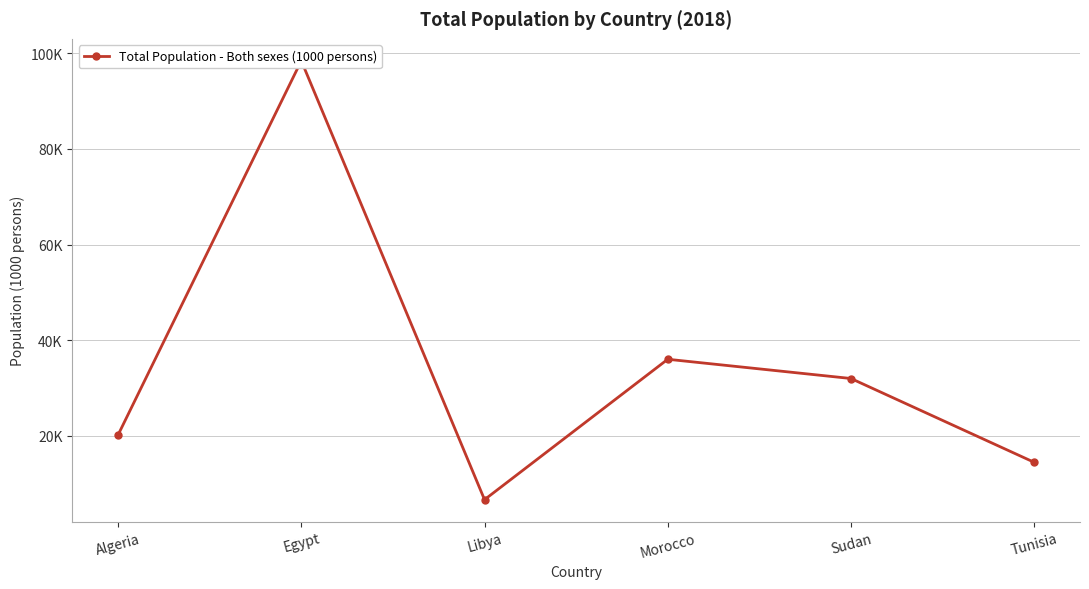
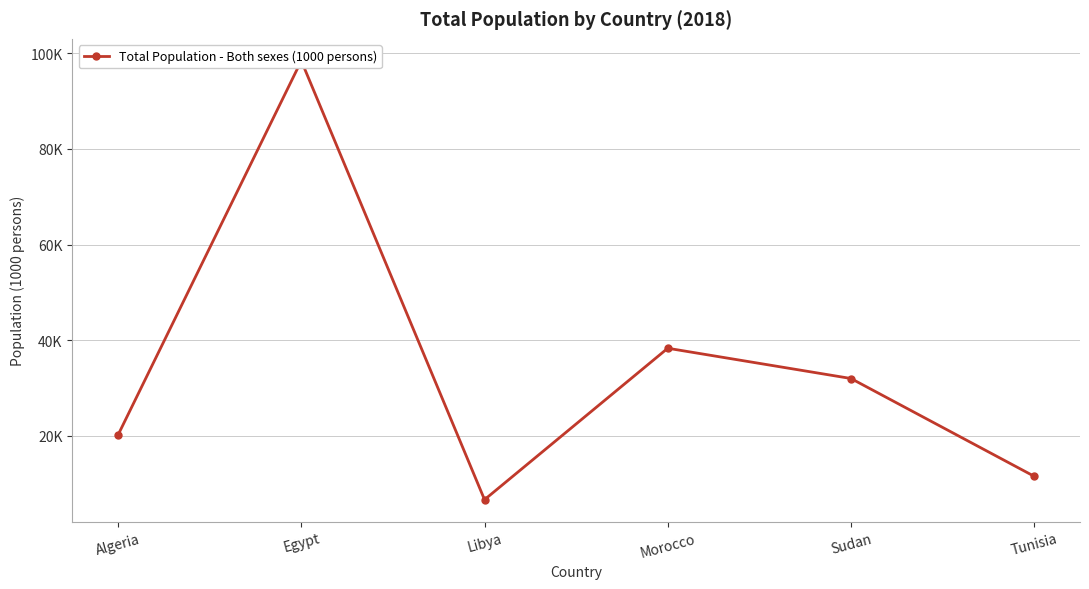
Morocco: 36000 -> 38000
Tunisia: 14000 -> 12000
